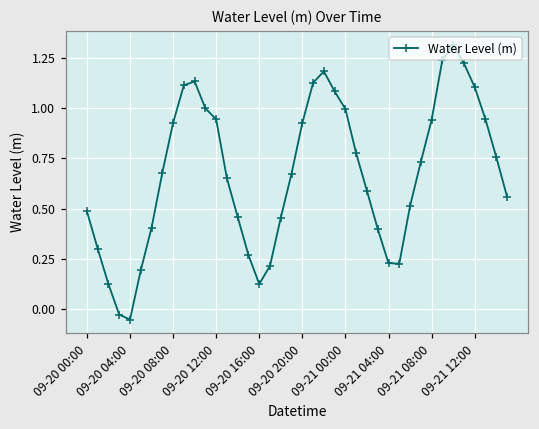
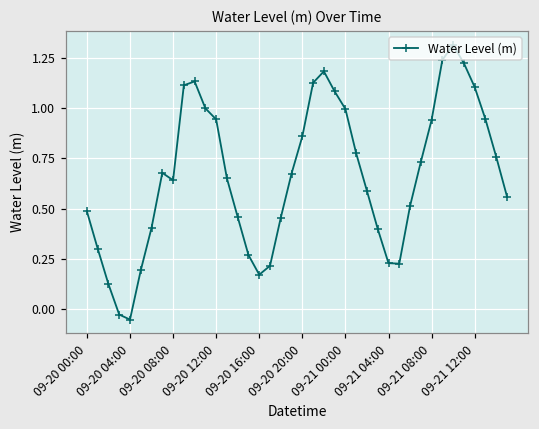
09-20 08:00: 0.93 -> 0.64
09-20 16:00: 0.13 -> 0.17
09-20 20:00: 0.93 -> 0.86
